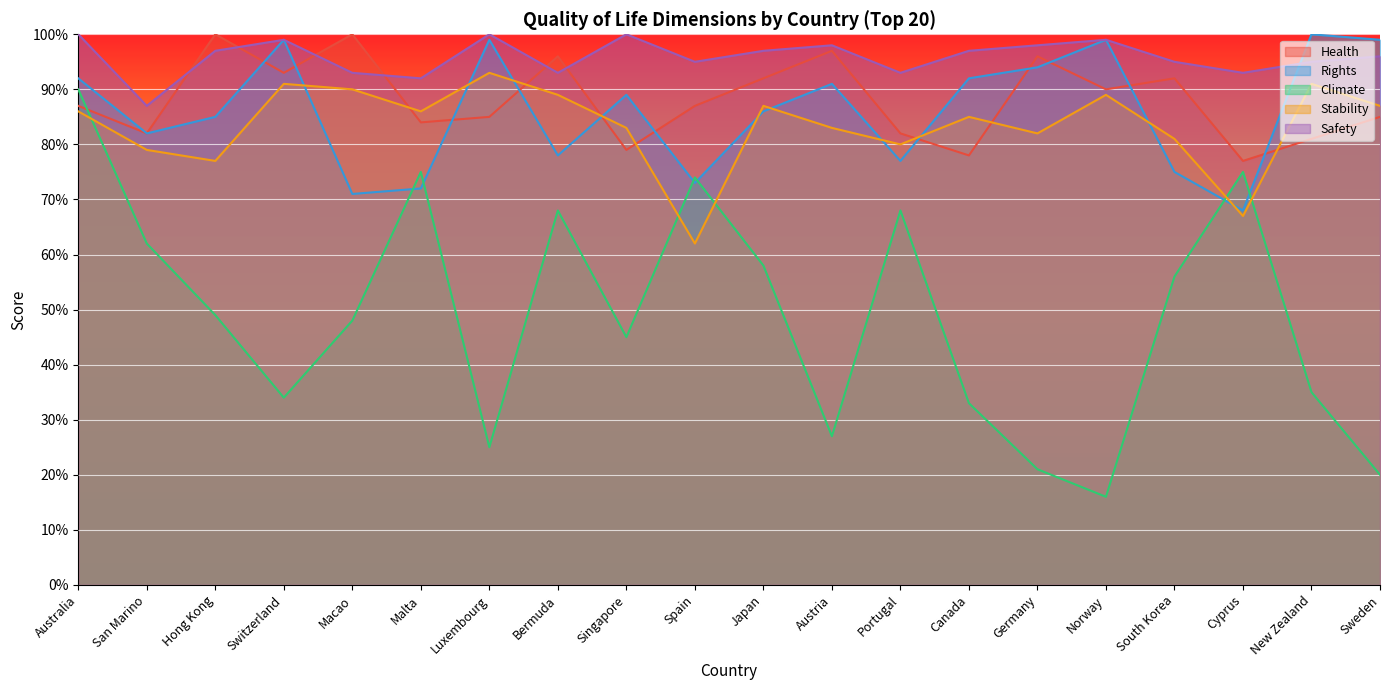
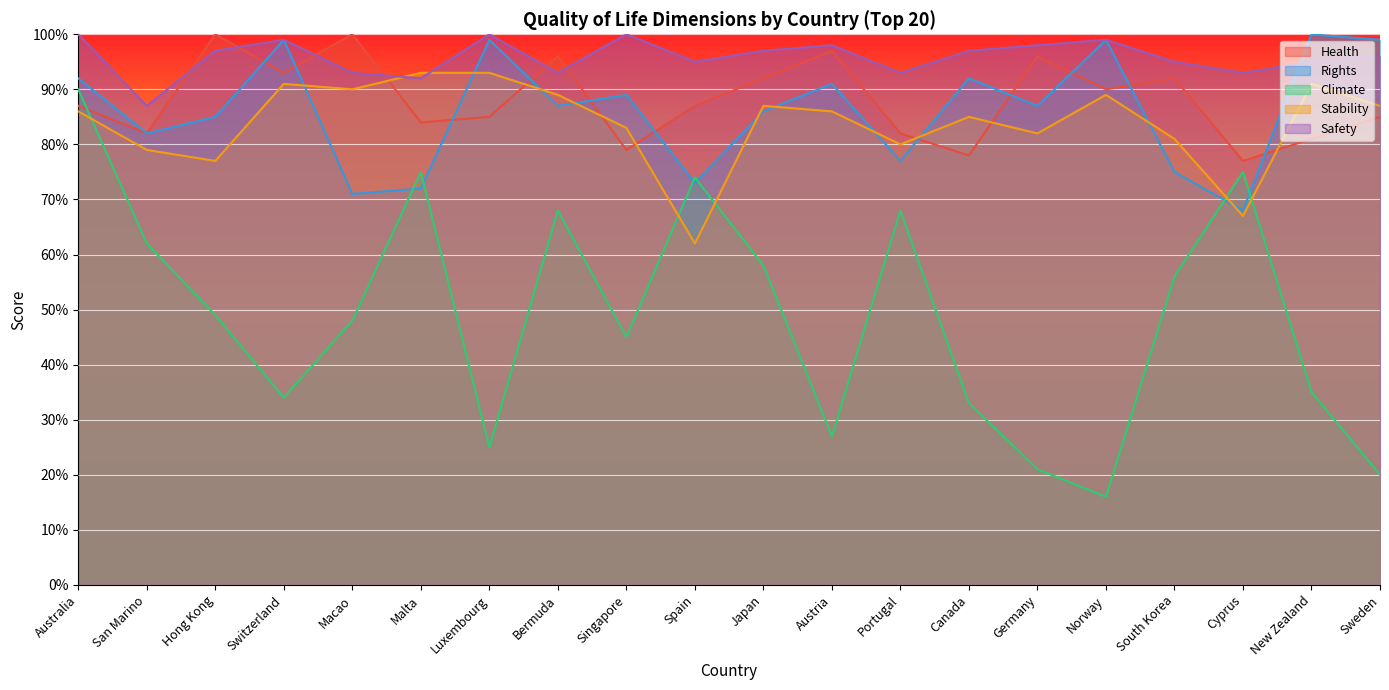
Stability, Malta: 86% -> 93%
Rights, Bermuda: 78% -> 87%
Stability, Austria: 83% -> 86%
Rights, Germany: 94% -> 87%
